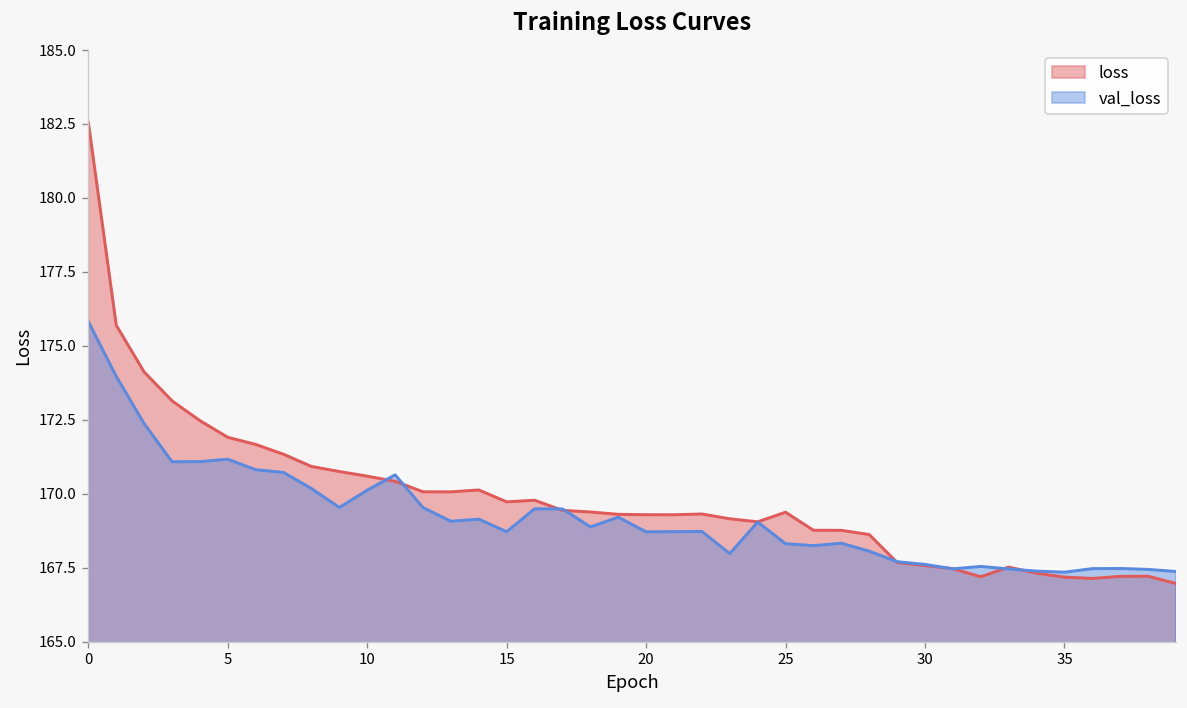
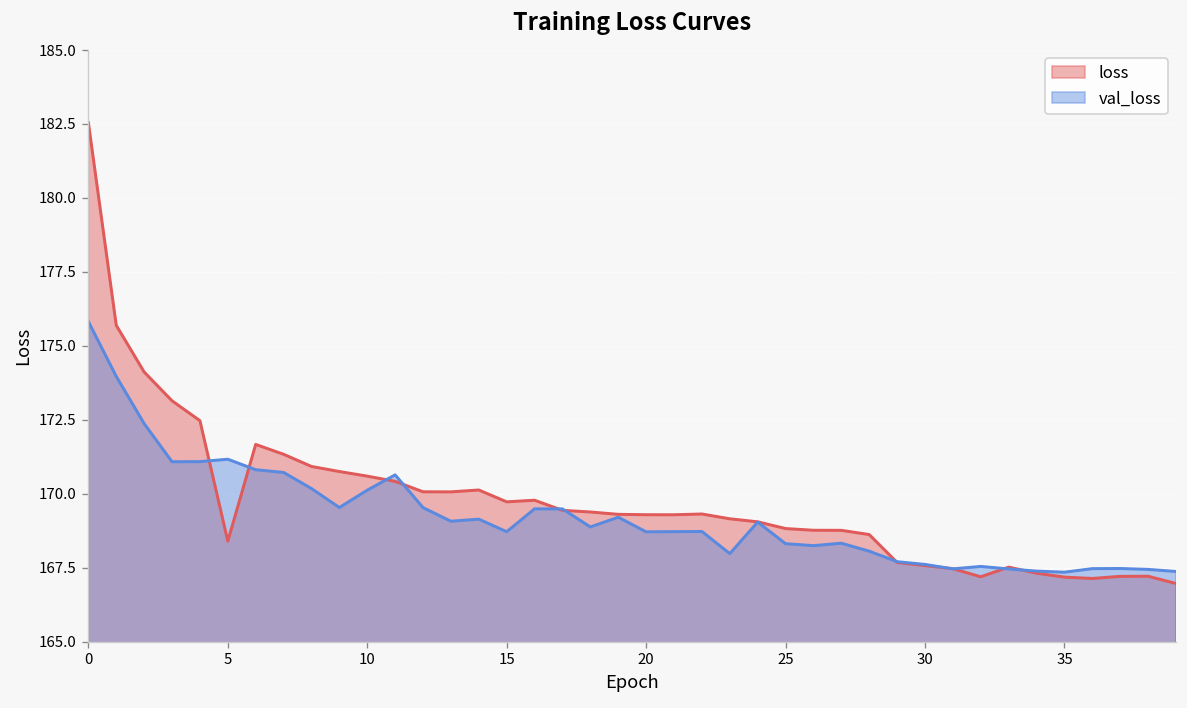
loss, 5: 171.9 -> 168.4
loss, 25: 169.4 -> 168.8
